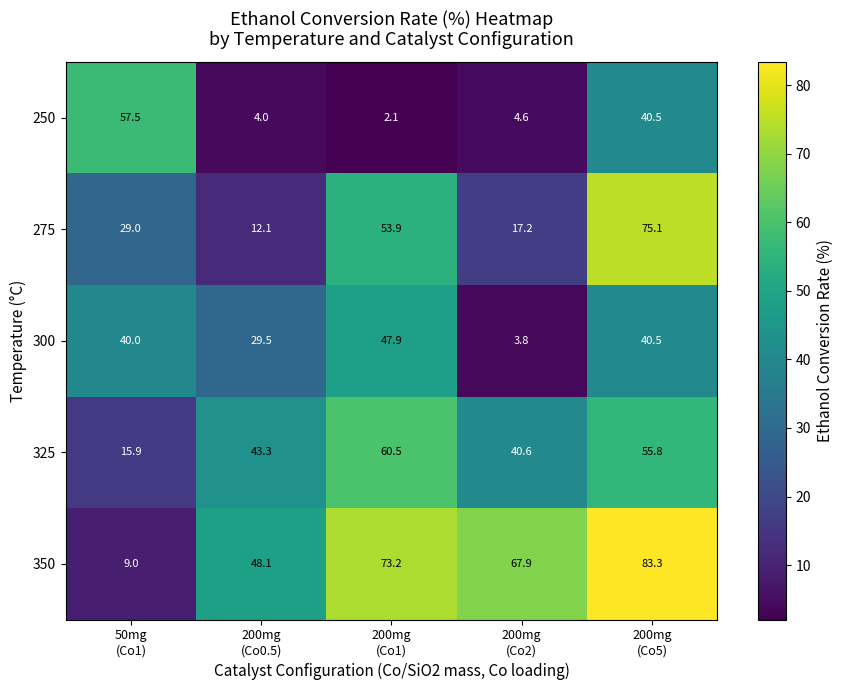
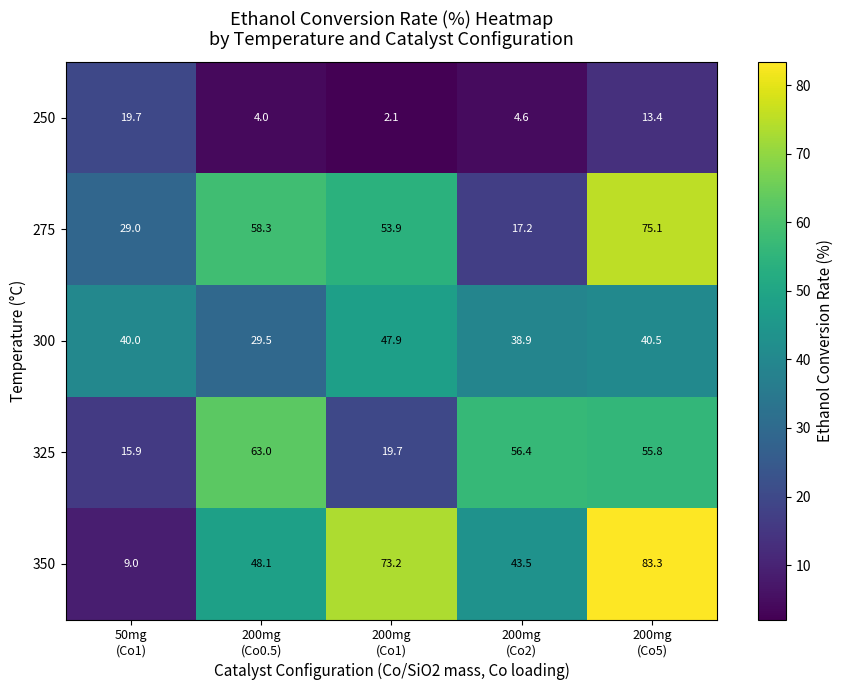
250, 50mg (Co1): 57.5 -> 19.7
250, 200mg (Co5): 40.5 -> 13.4
275, 200mg (Co0.5): 12.1 -> 58.3
300, 200mg (Co2): 3.8 -> 38.9
325, 200mg (Co0.5): 43.3 -> 63.0
325, 200mg (Co1): 60.5 -> 19.7
325, 200mg (Co2): 40.6 -> 56.4
350, 200mg (Co2): 67.9 -> 43.5
